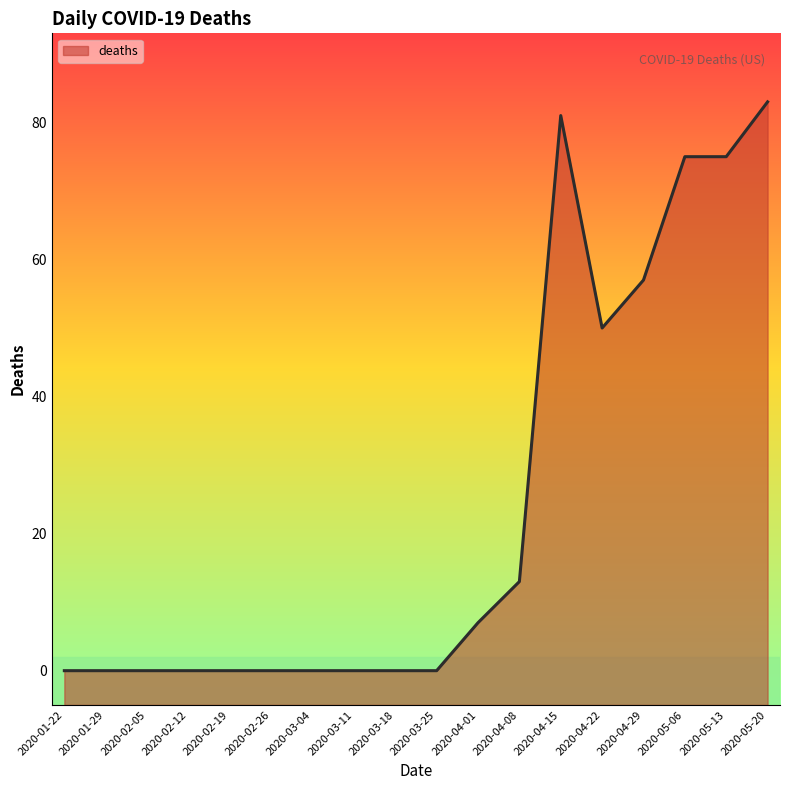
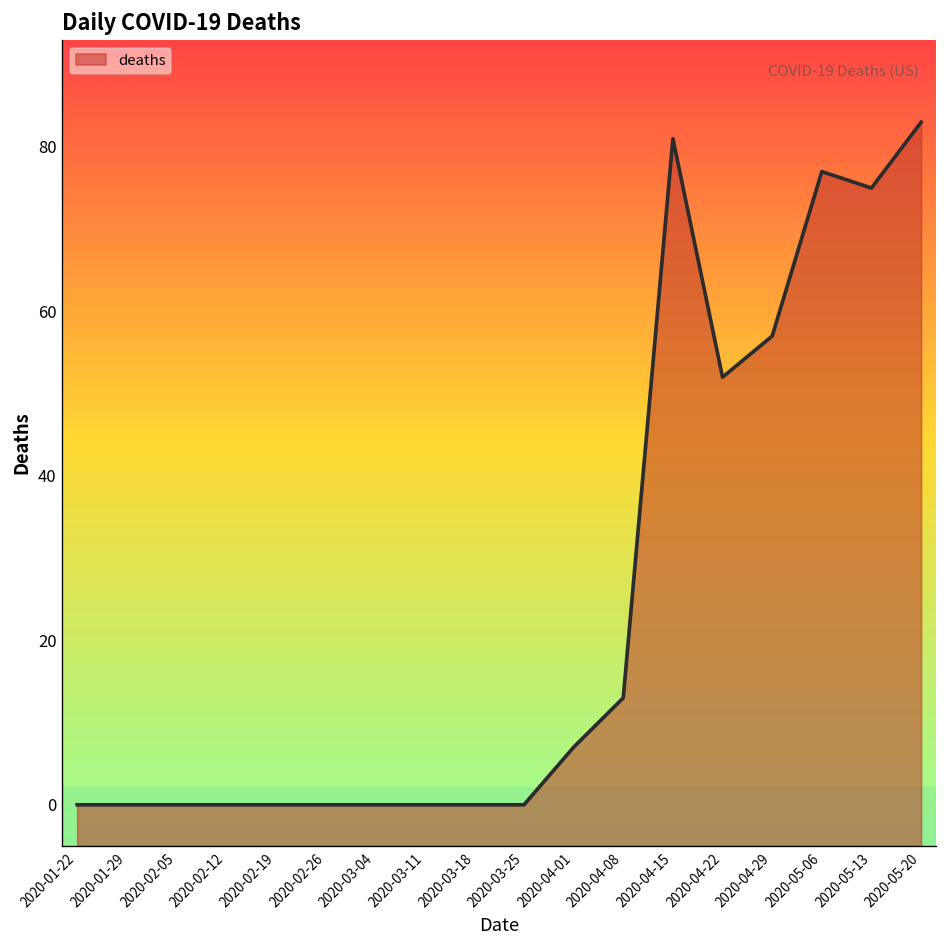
2020-04-22: 50 -> 52
2020-05-06: 75 -> 77
